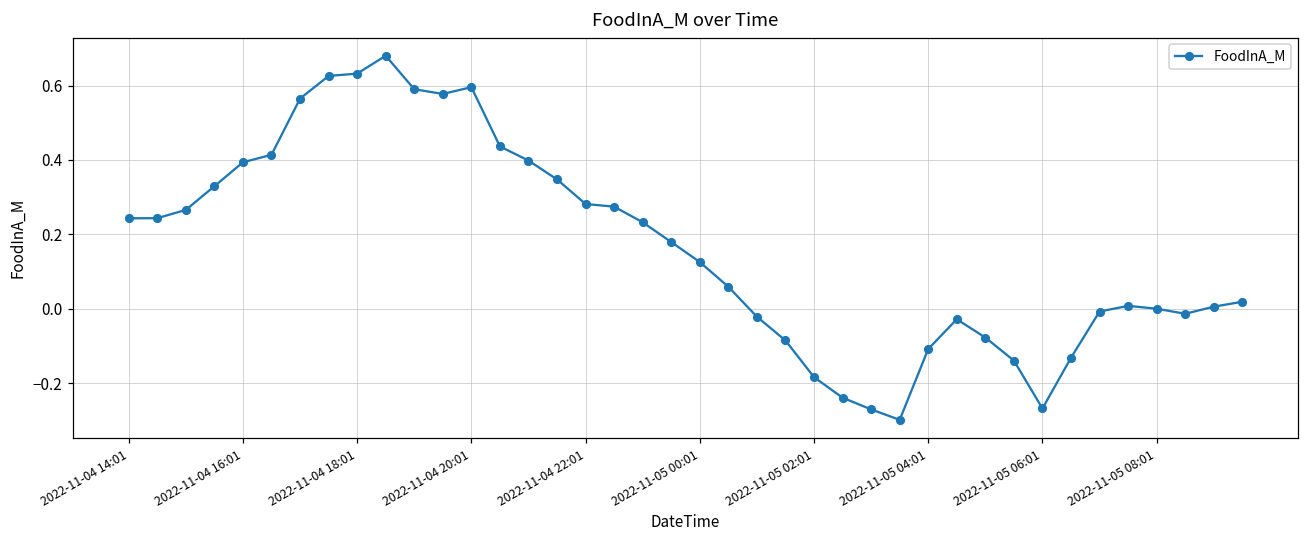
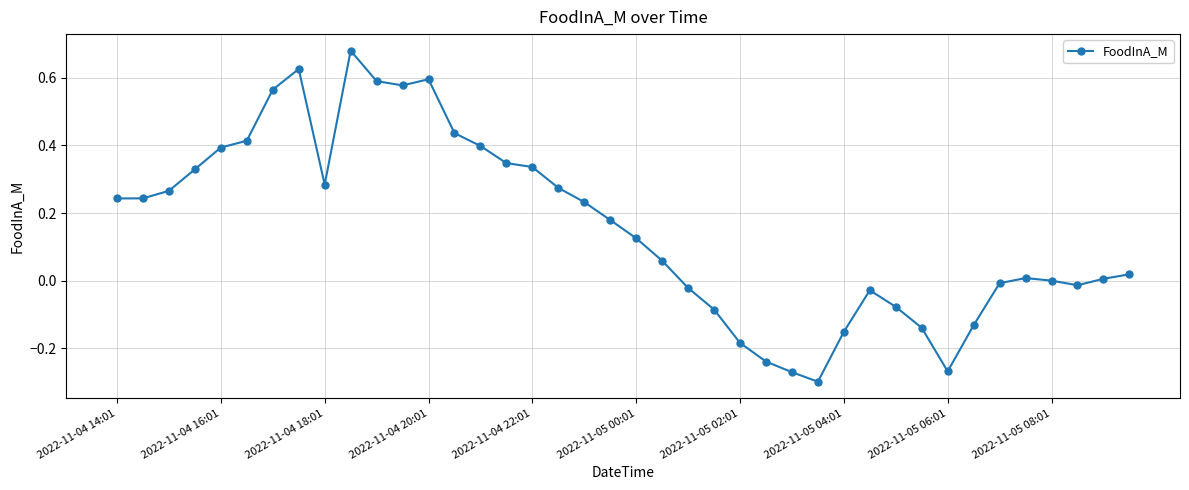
2022-11-04 18:01: 0.63 -> 0.28
2022-11-04 22:01: 0.28 -> 0.34
2022-11-05 04:01: -0.11 -> -0.15
